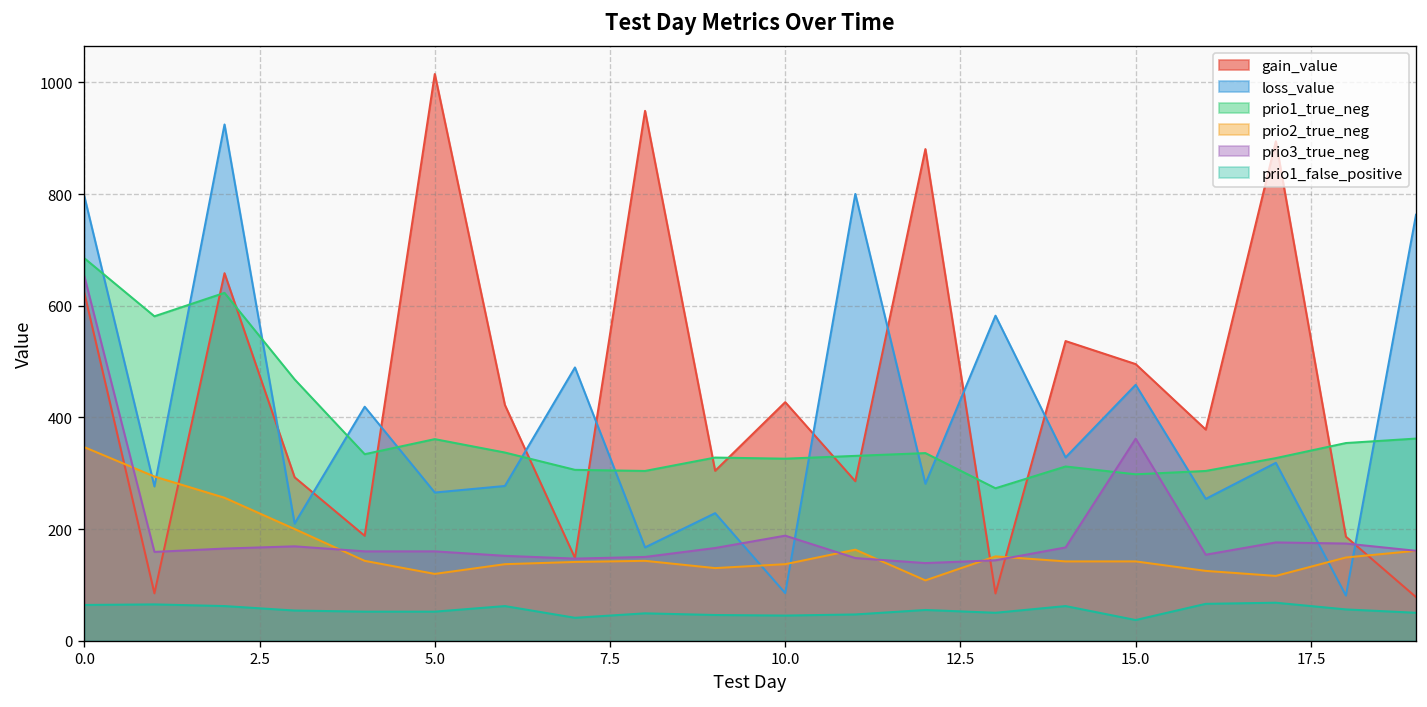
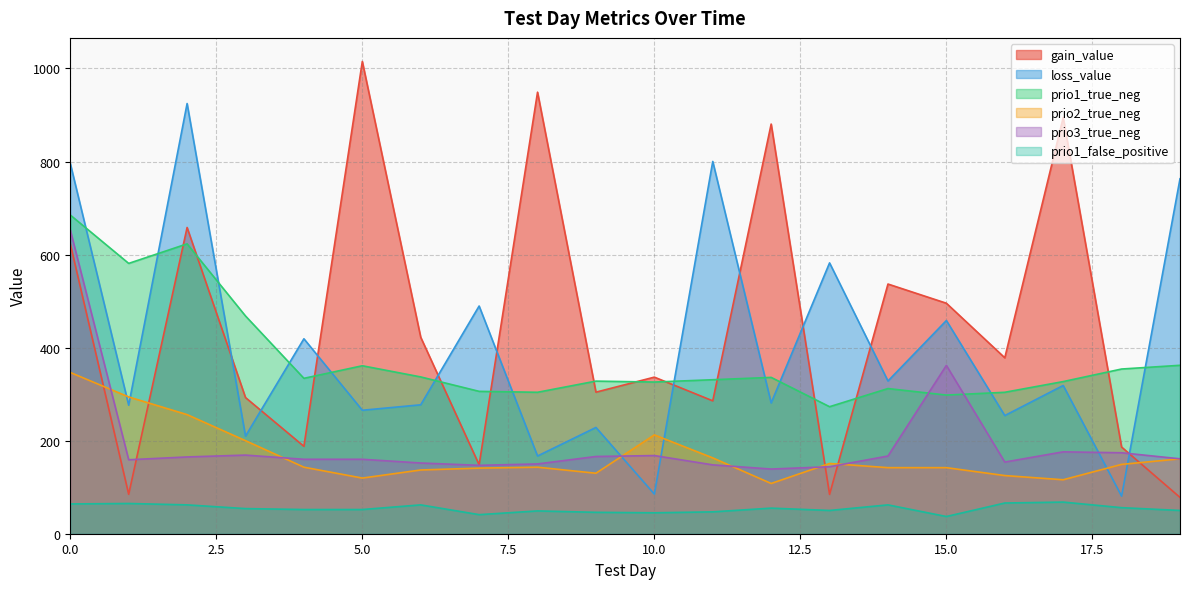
gain_value, 10.0: 430 -> 340
prio2_true_neg, 10.0: 140 -> 210
prio3_true_neg, 10.0: 190 -> 170
